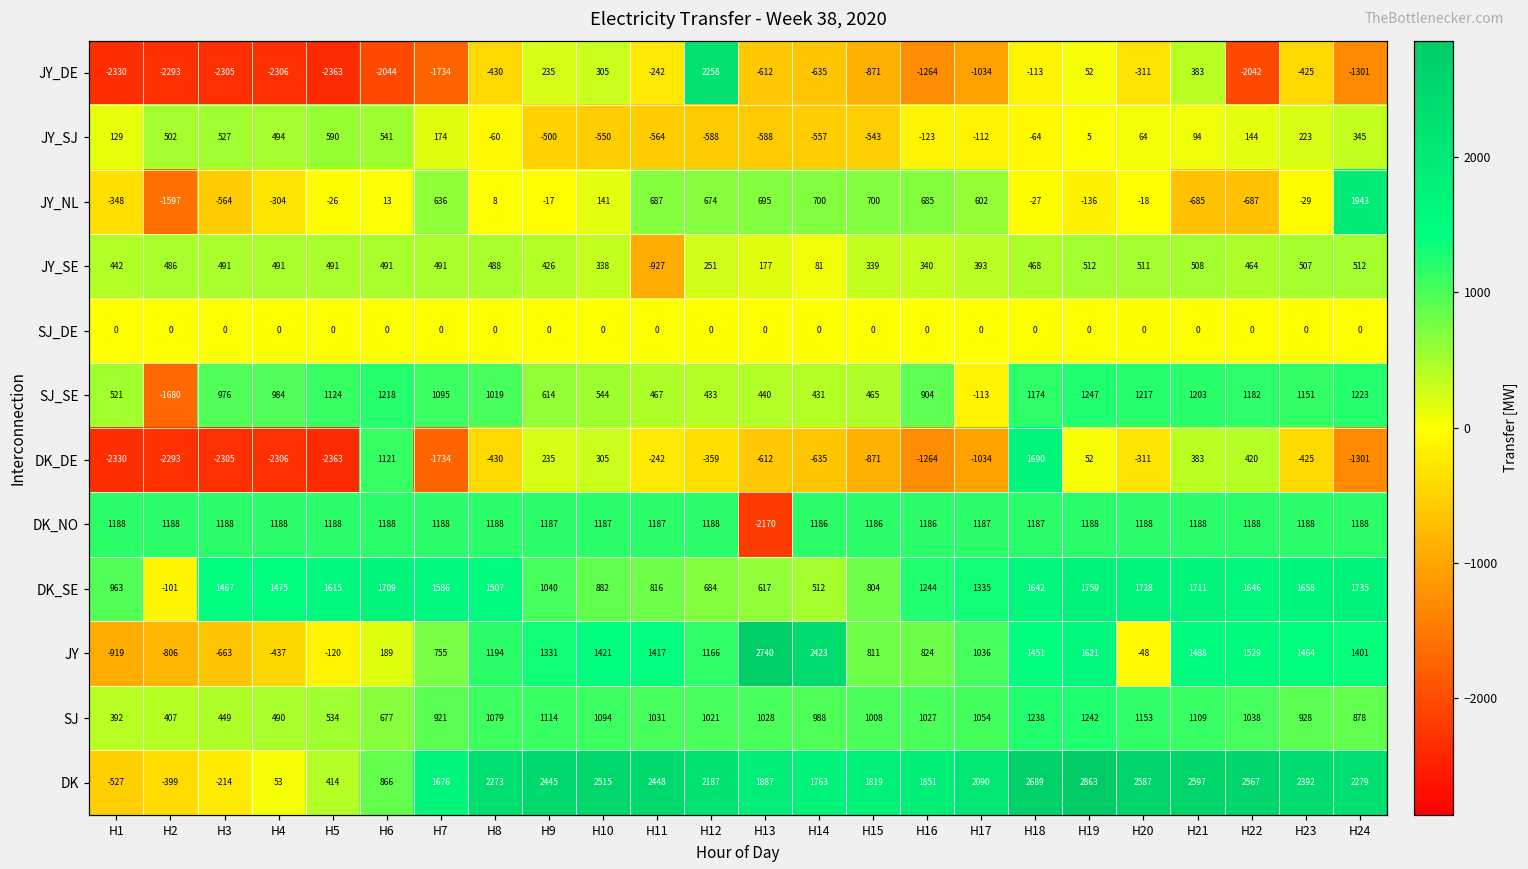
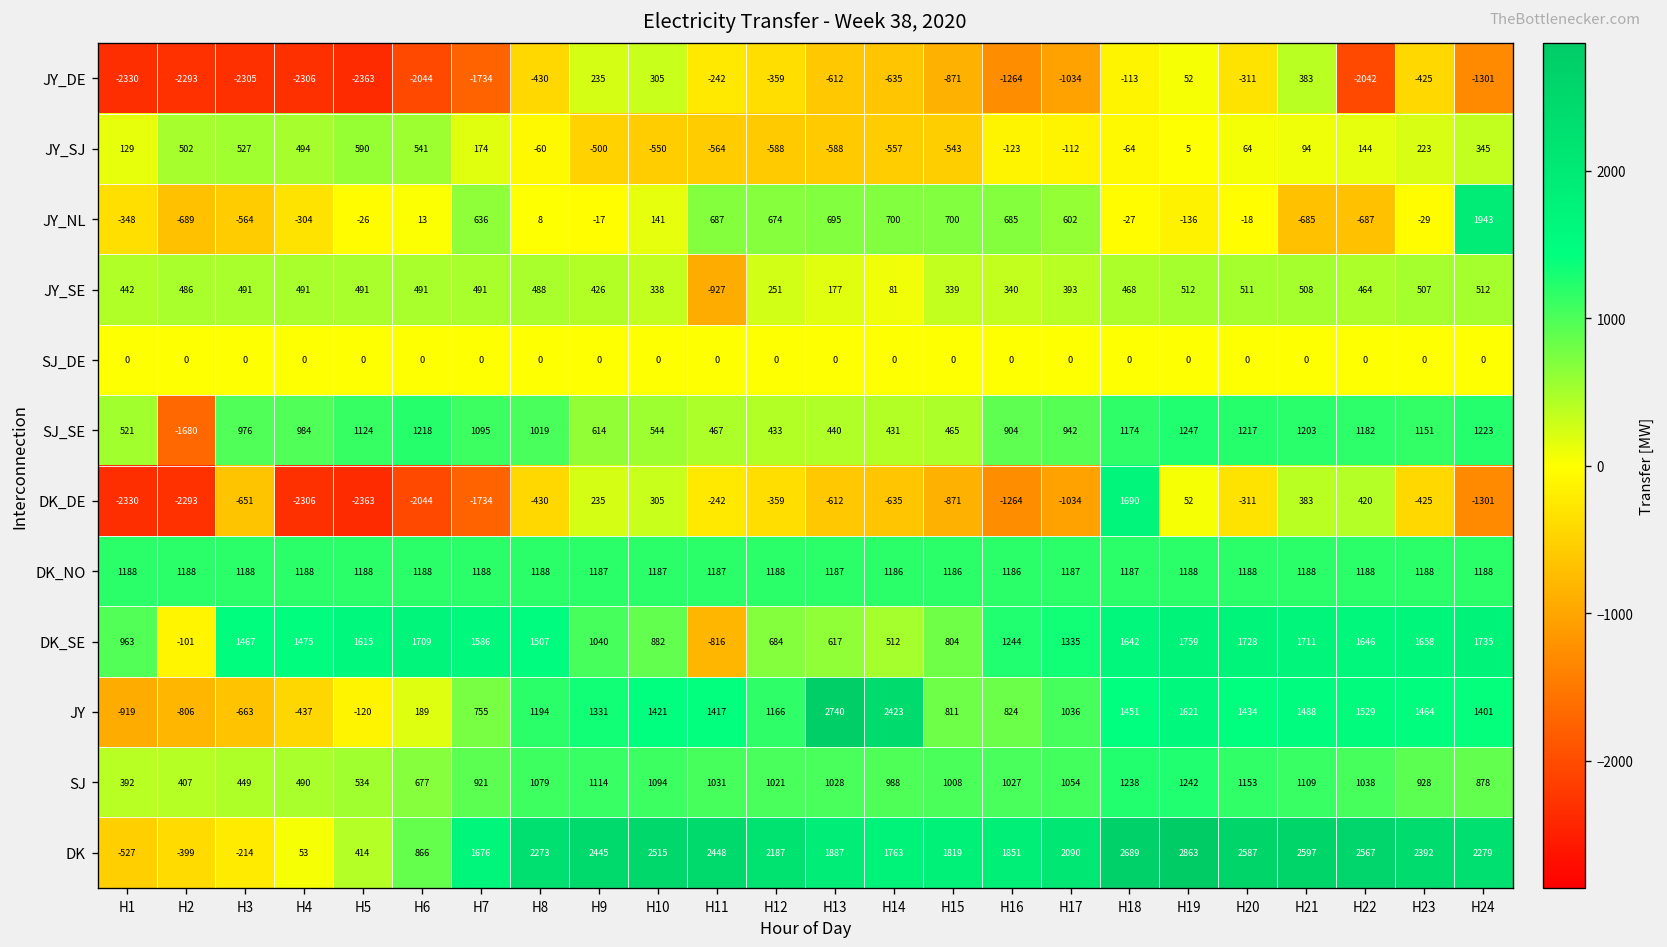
JY_DE, H12: 2258 -> -359
JY_NL, H2: -1597 -> -689
SJ_SE, H17: -113 -> 942
DK_DE, H3: -2305 -> -651
DK_DE, H6: 1121 -> -2044
DK_NO, H13: -2170 -> 1187
DK_SE, H11: 816 -> -816
JY, H20: -48 -> 1434
